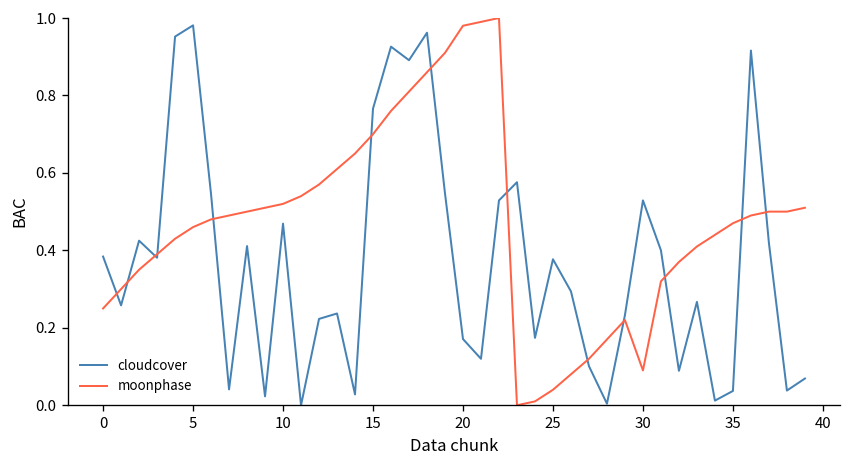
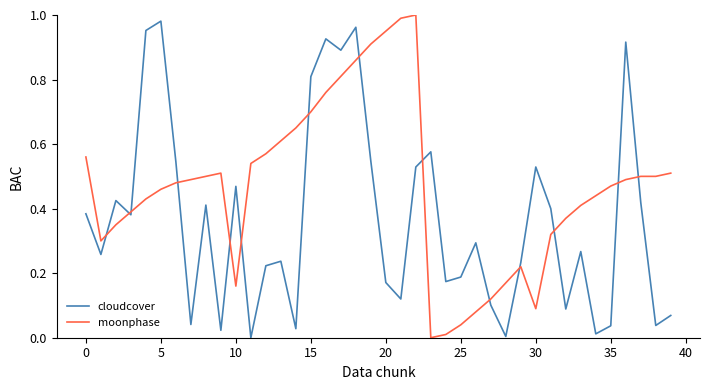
moonphase, 0: 0.25 -> 0.56
moonphase, 10: 0.52 -> 0.16
cloudcover, 15: 0.77 -> 0.81
moonphase, 20: 0.98 -> 0.95
cloudcover, 25: 0.38 -> 0.19
